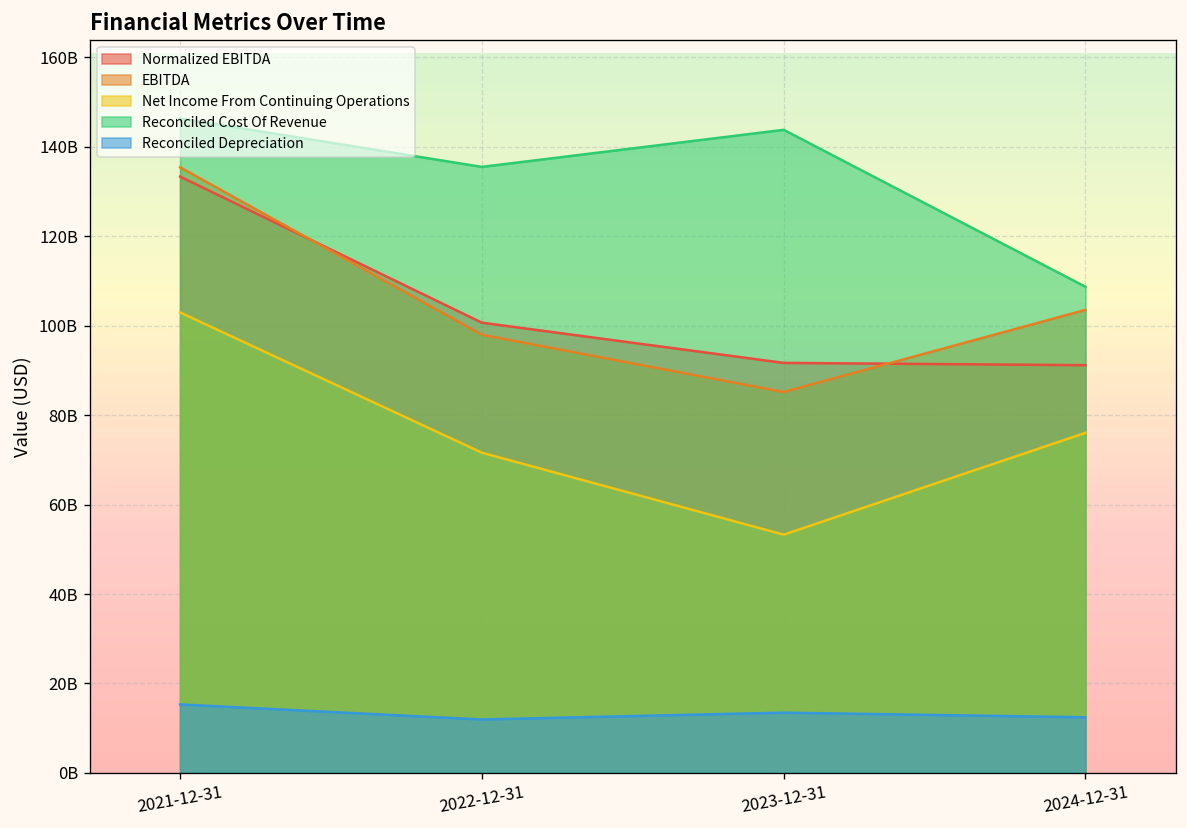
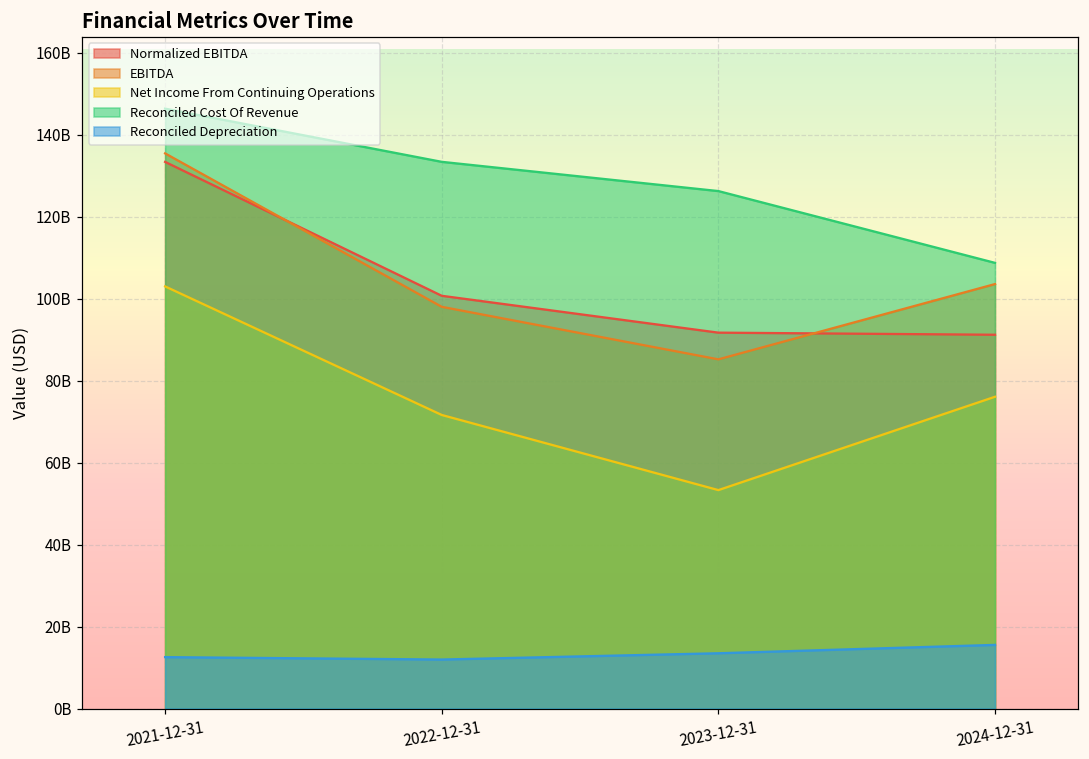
Reconciled Depreciation, 2021-12-31: 15000000000 -> 13000000000
Reconciled Cost Of Revenue, 2022-12-31: 135000000000 -> 133000000000
Reconciled Cost Of Revenue, 2023-12-31: 144000000000 -> 126000000000
Reconciled Depreciation, 2024-12-31: 12000000000 -> 16000000000
